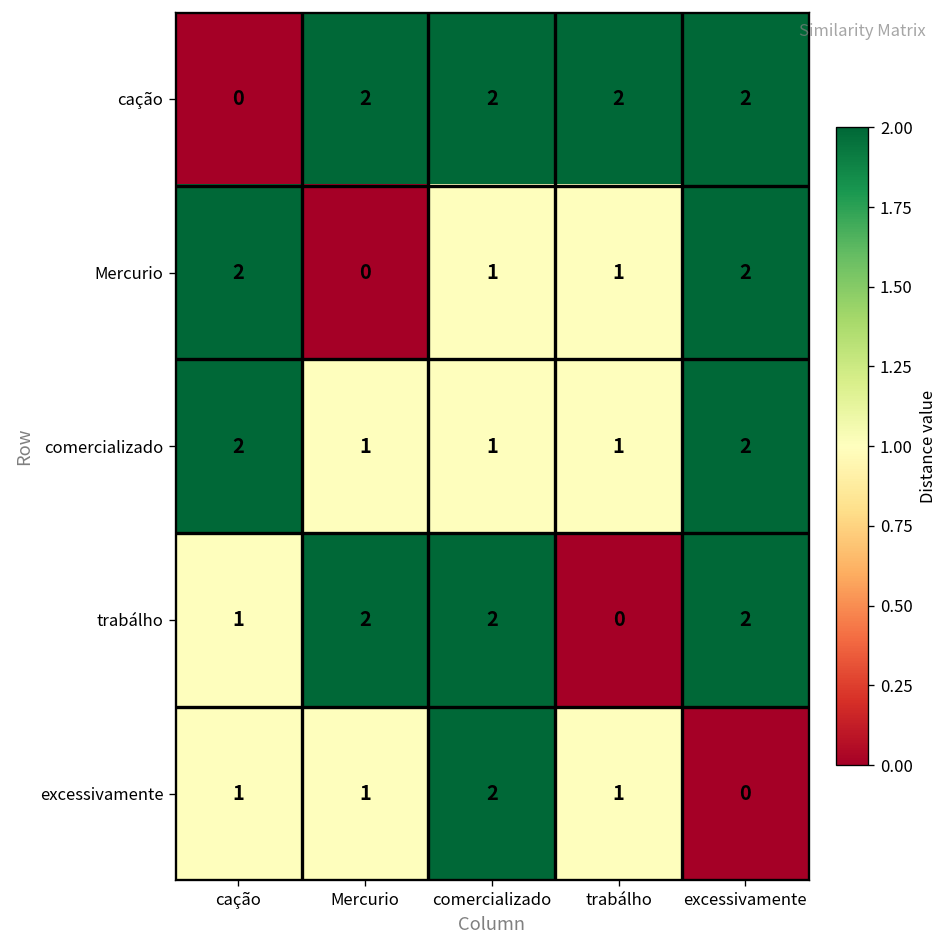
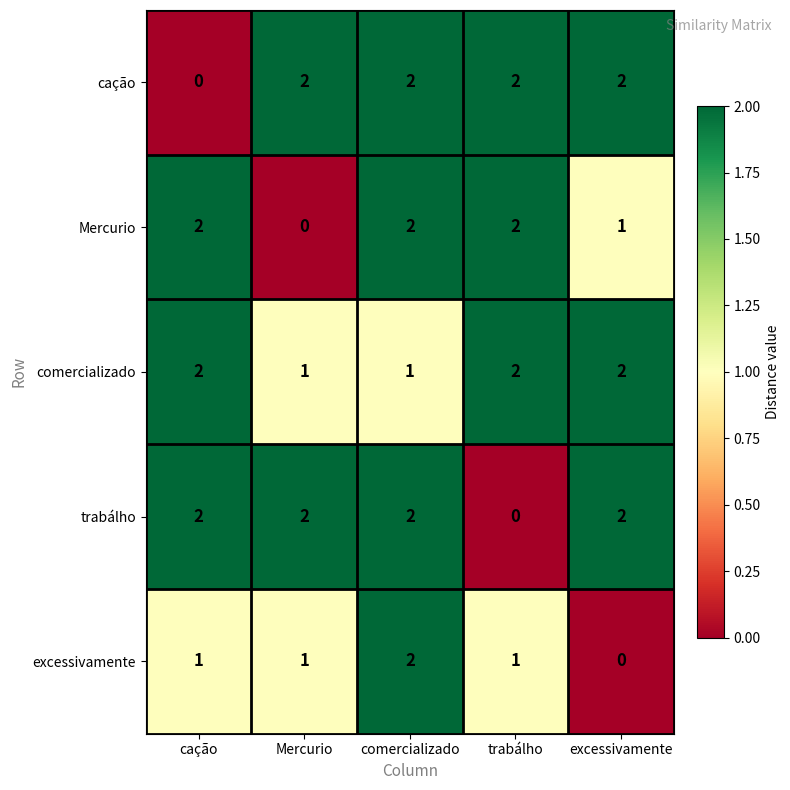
Mercurio, comercializado: 1 -> 2
Mercurio, trabálho: 1 -> 2
Mercurio, excessivamente: 2 -> 1
comercializado, trabálho: 1 -> 2
trabálho, cação: 1 -> 2
